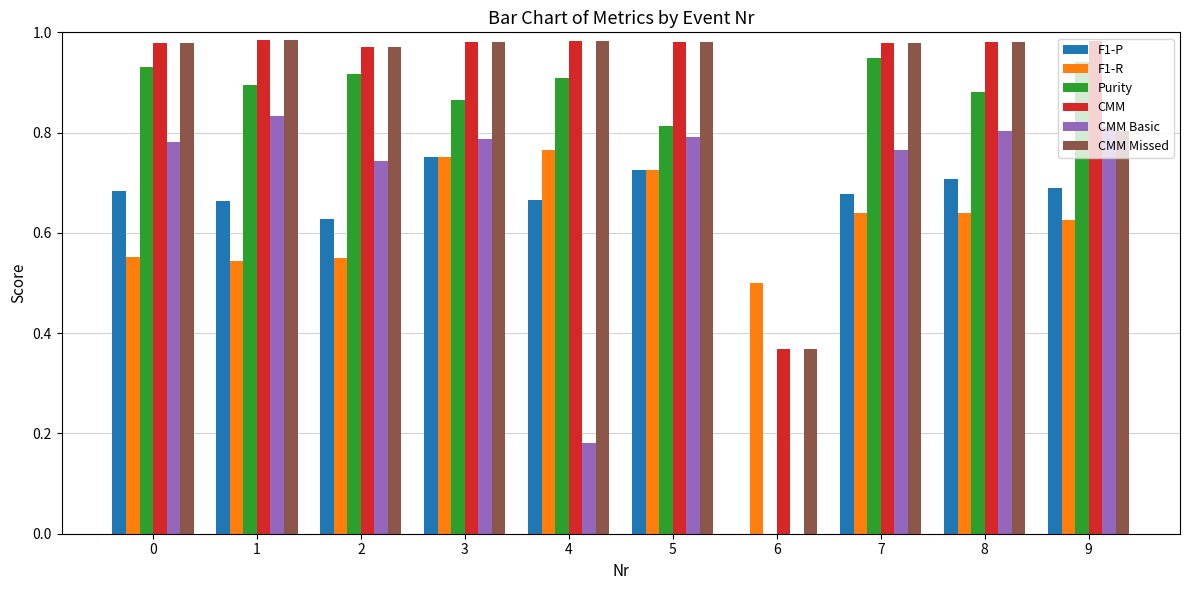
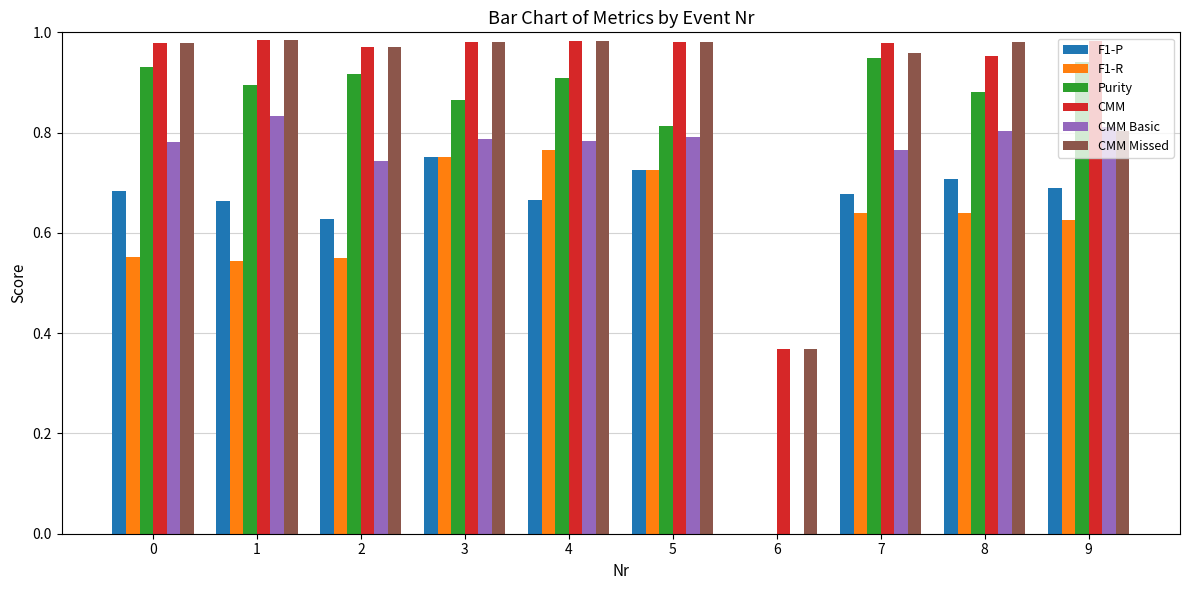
CMM Basic, 4: 0.18 -> 0.78
F1-R, 6: 0.5 -> 0.0
CMM Missed, 7: 0.98 -> 0.96
CMM, 8: 0.98 -> 0.95
